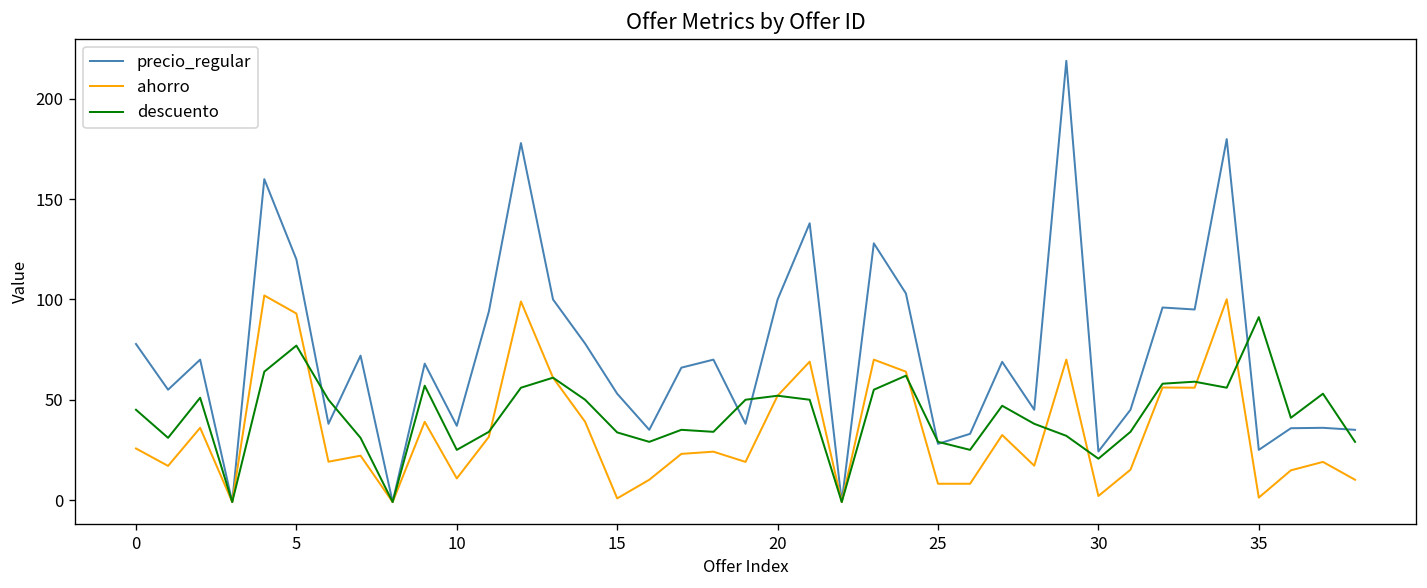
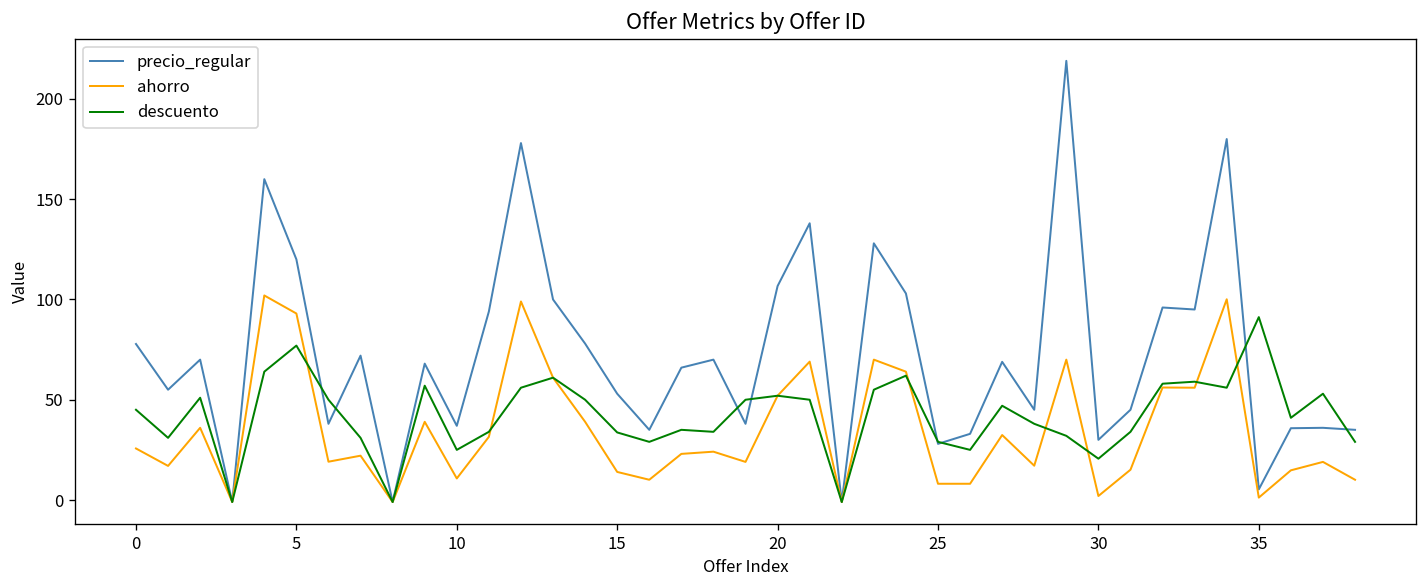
ahorro, 15: 1 -> 14
precio_regular, 20: 100 -> 107
precio_regular, 30: 24 -> 30
precio_regular, 35: 25 -> 5
